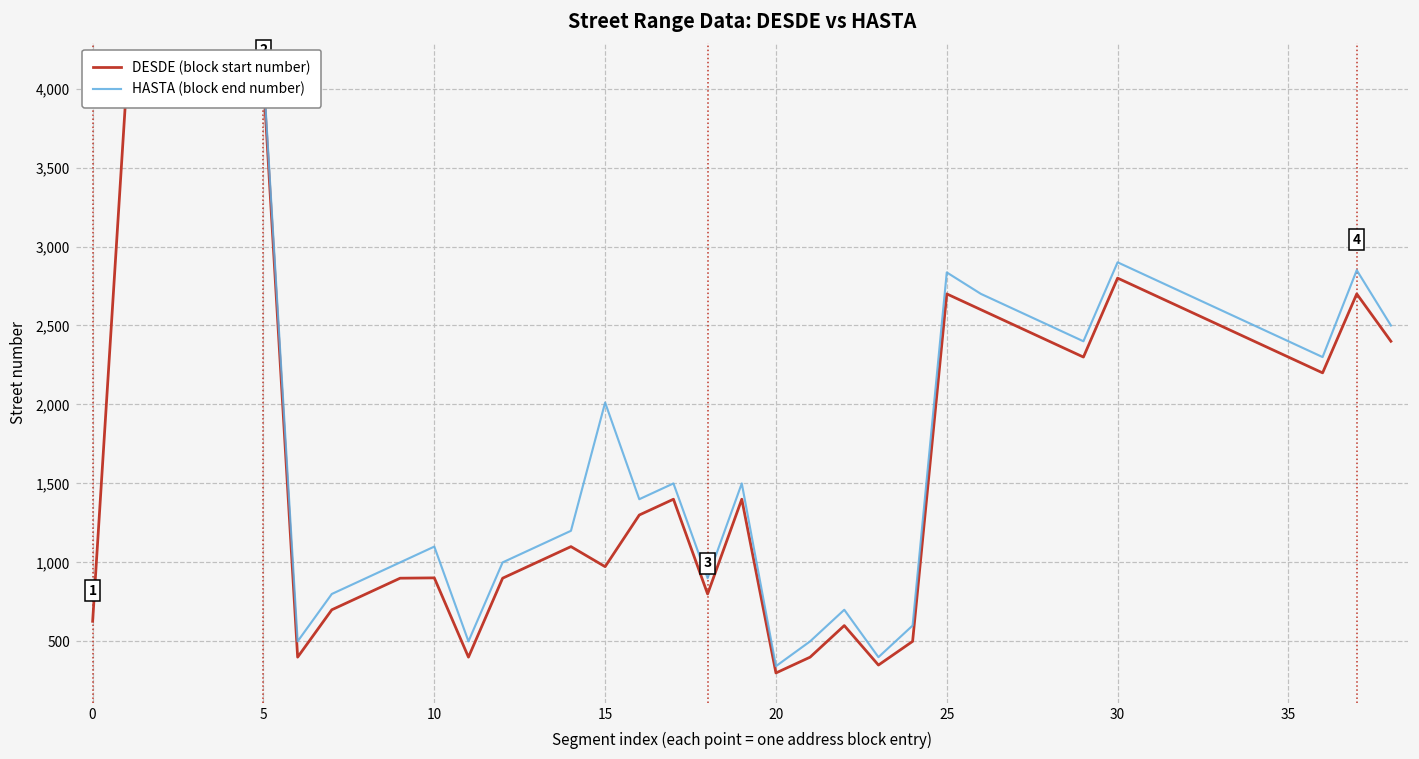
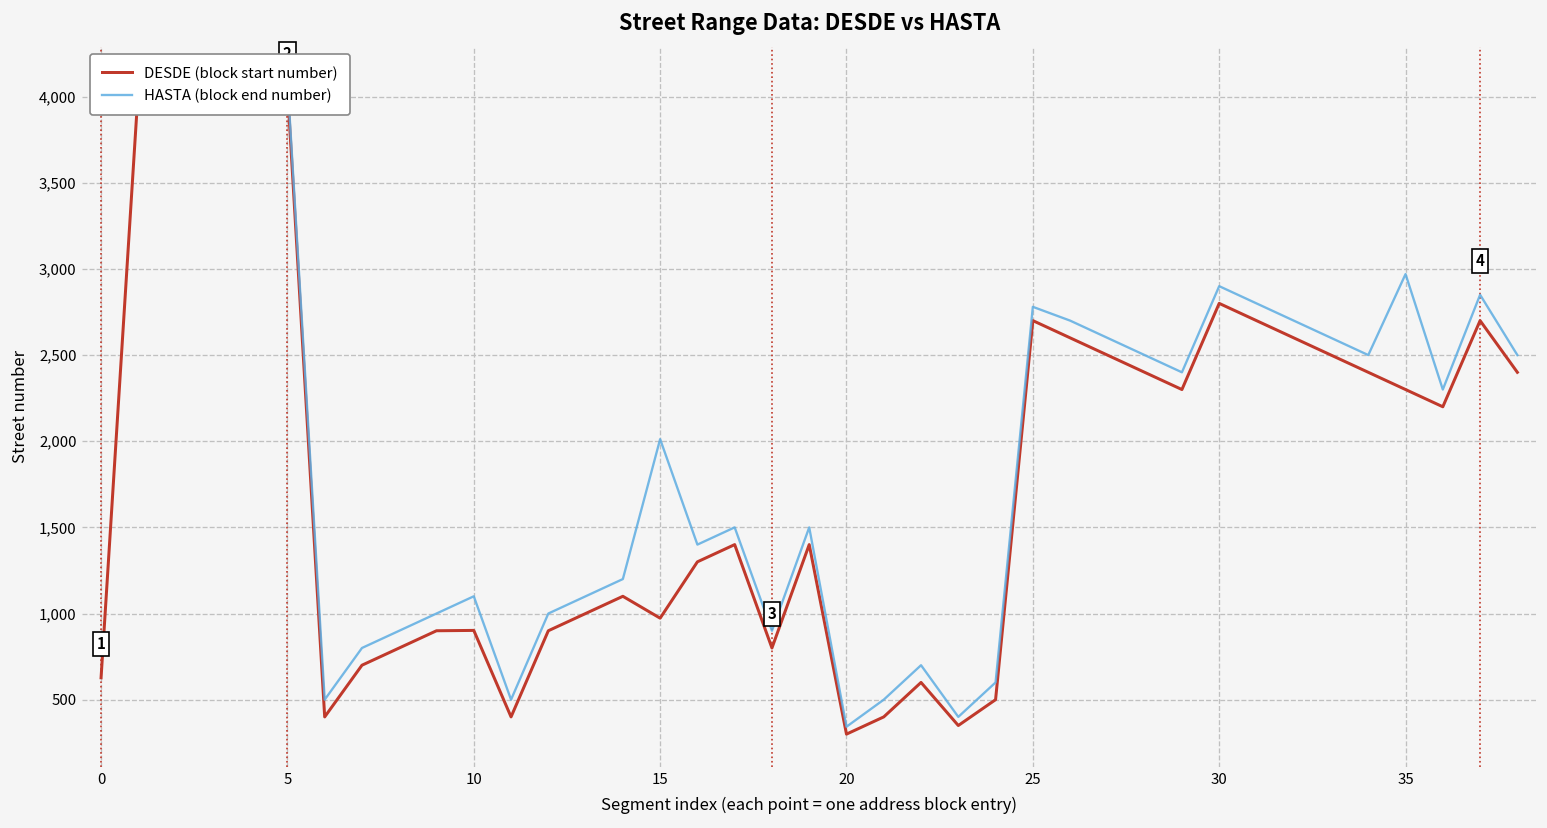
HASTA (block end number), 25: 2,840 -> 2,780
HASTA (block end number), 35: 2,400 -> 2,970
